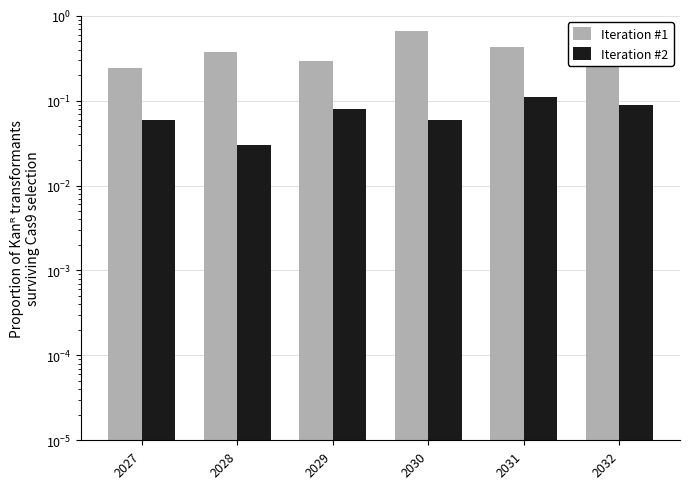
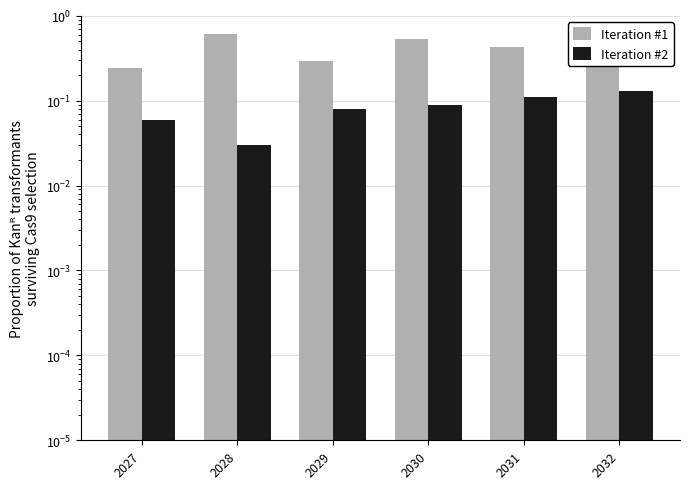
Iteration #1, 2028: 0.4 -> 0.6
Iteration #1, 2030: 0.7 -> 0.5
Iteration #2, 2030: 0.06 -> 0.09
Iteration #2, 2032: 0.09 -> 0.13
